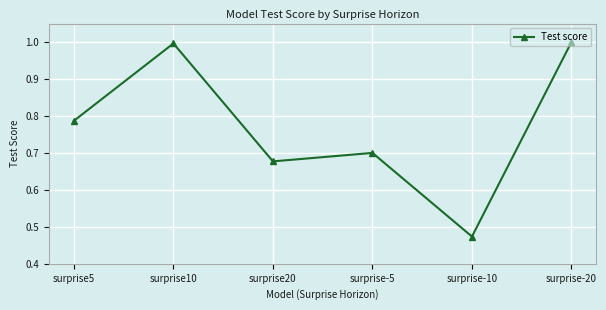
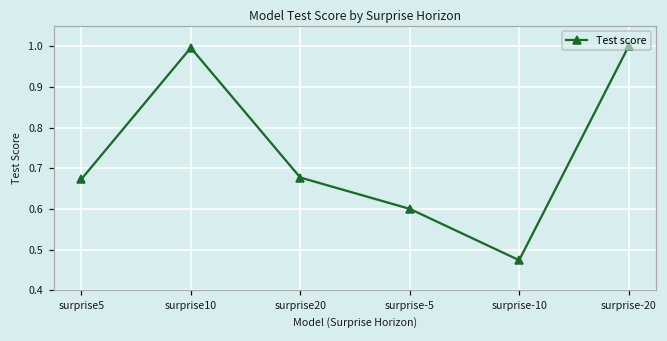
surprise5: 0.79 -> 0.67
surprise-5: 0.7 -> 0.6
